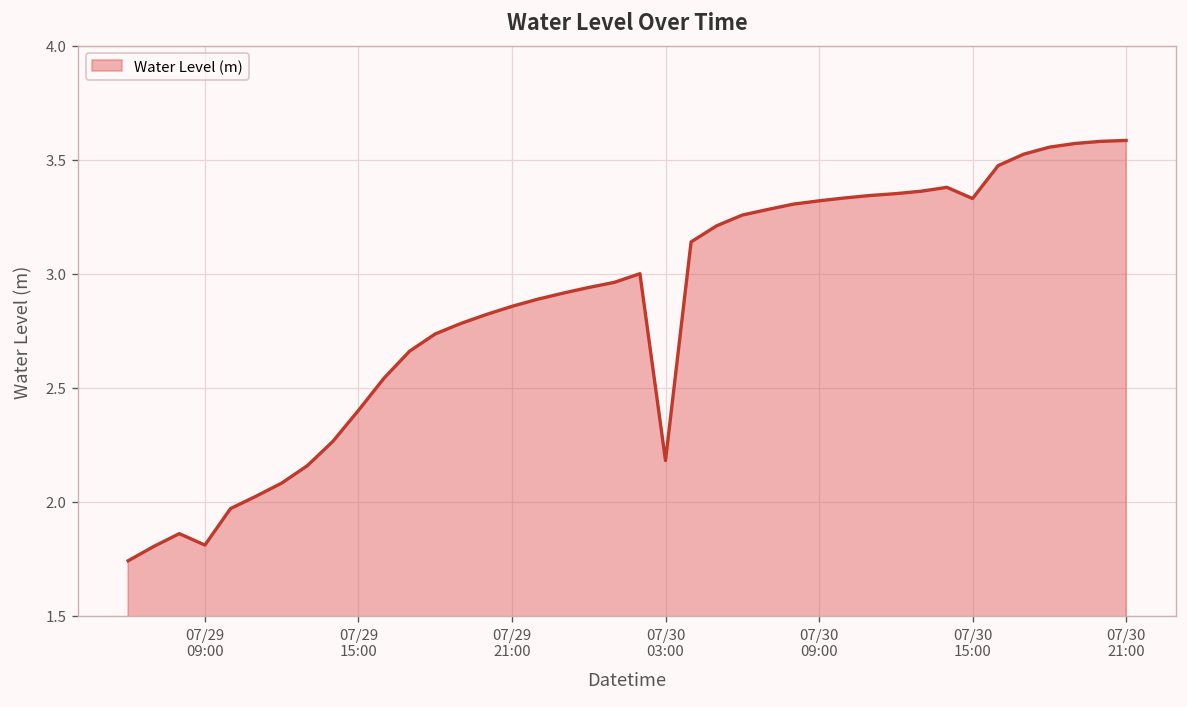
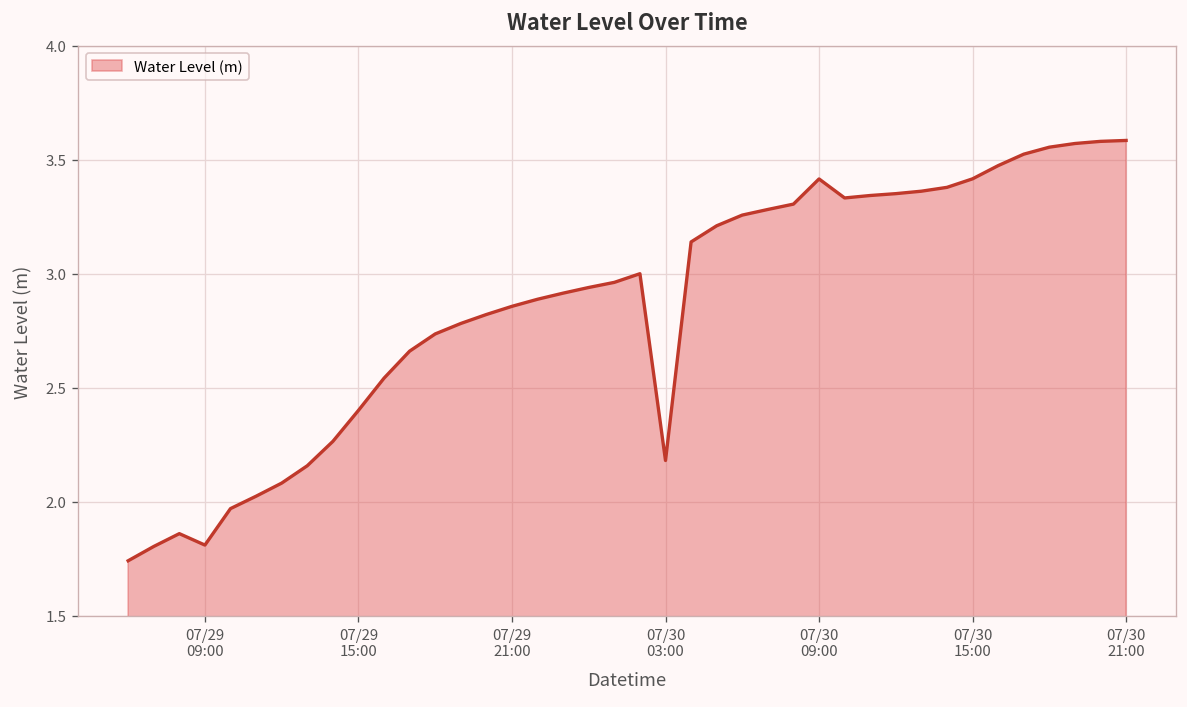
07/30 09:00: 3.32 -> 3.42
07/30 15:00: 3.33 -> 3.42
